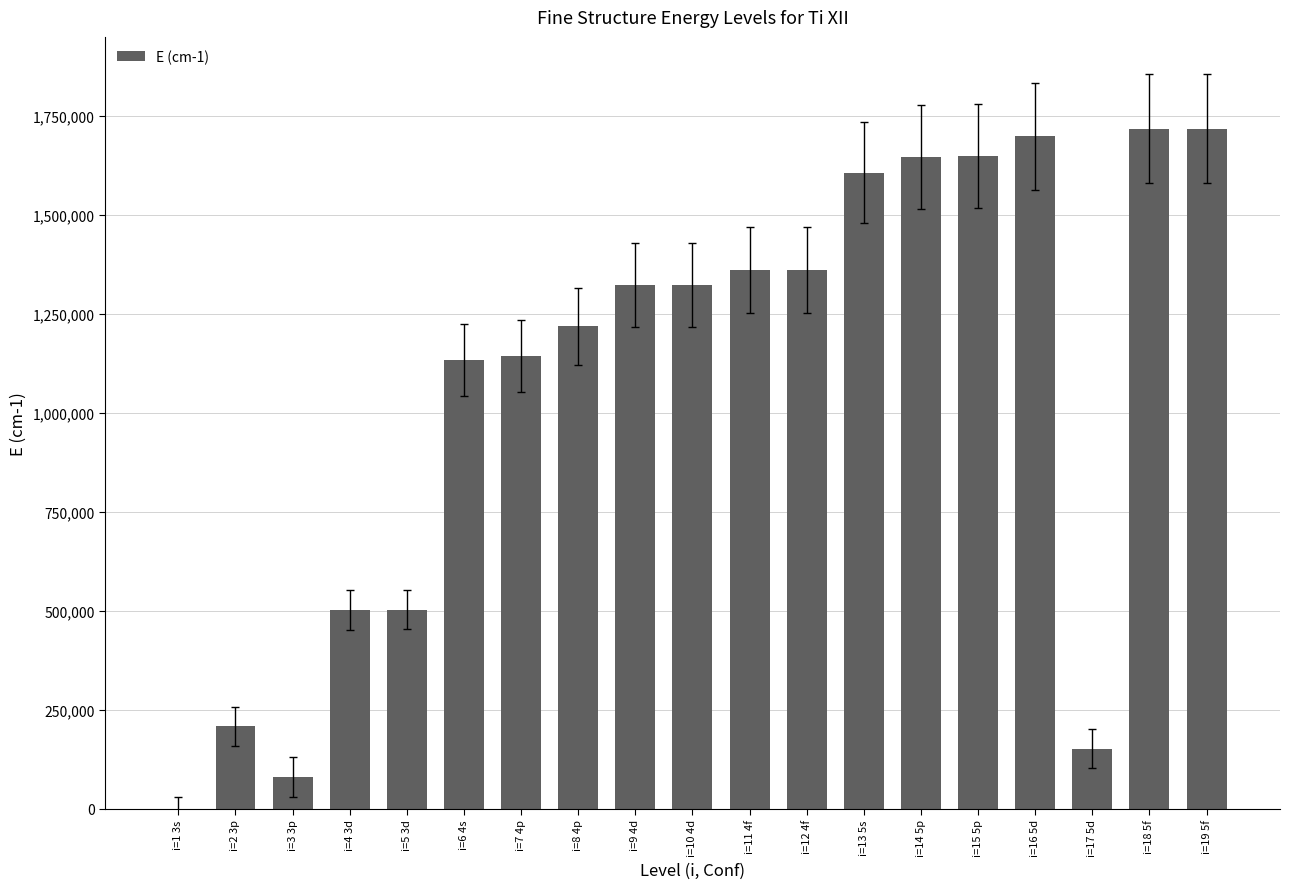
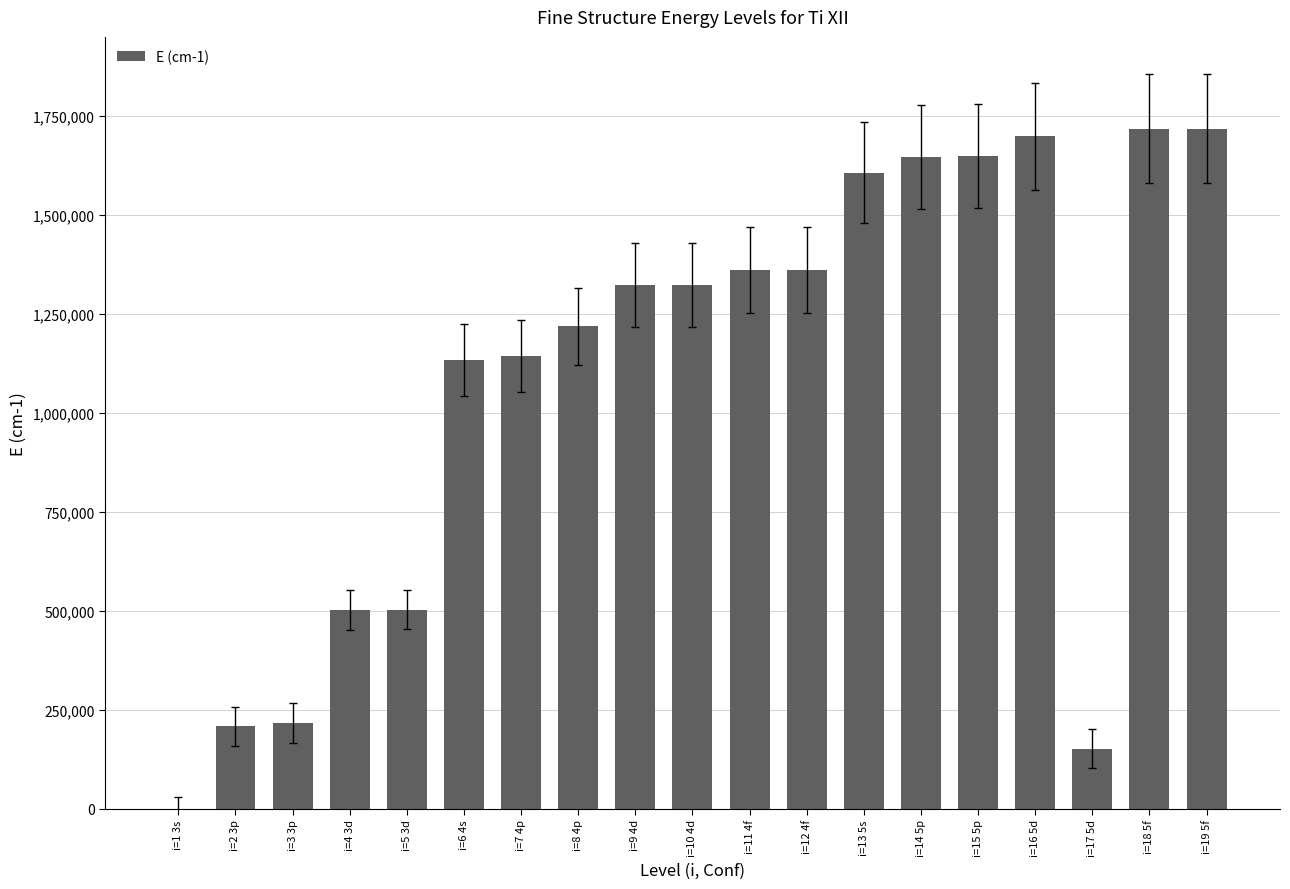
E (cm-1), i=3 3p: 80,000 -> 220,000
